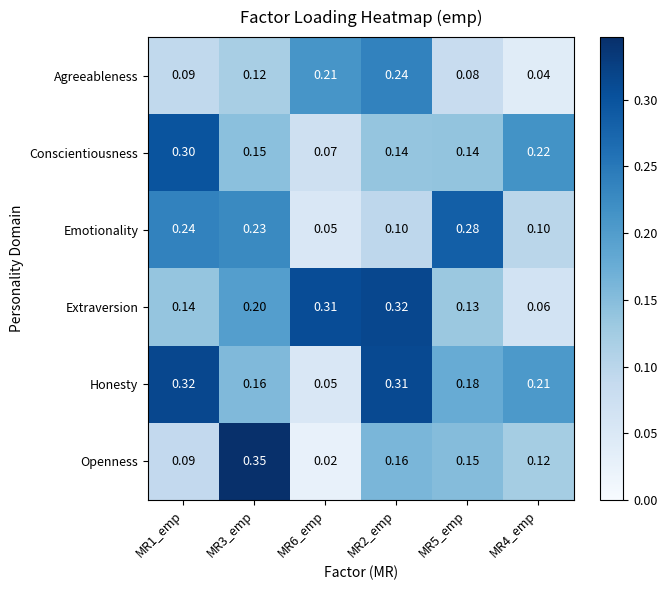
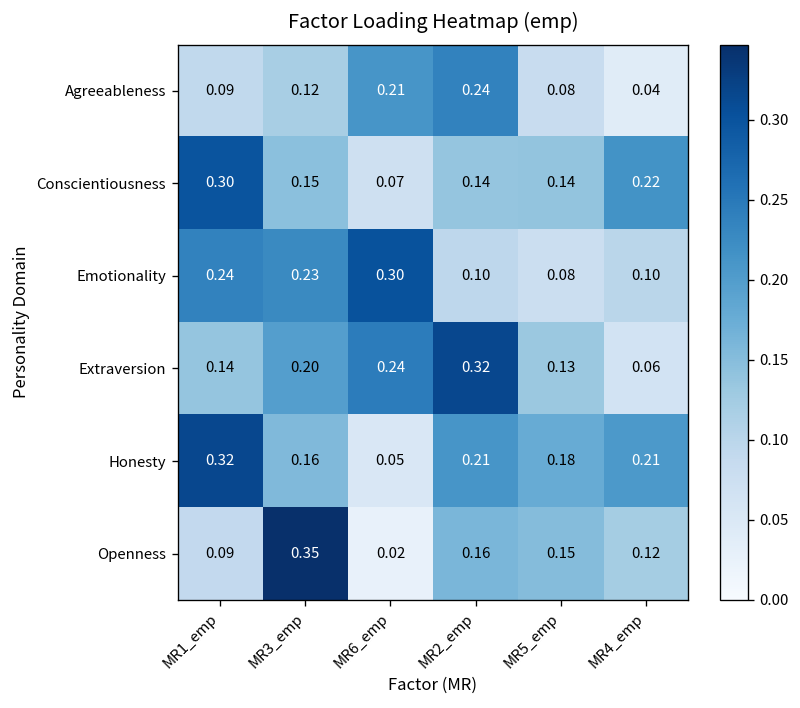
Emotionality, MR6_emp: 0.05 -> 0.30
Emotionality, MR5_emp: 0.28 -> 0.08
Extraversion, MR6_emp: 0.31 -> 0.24
Honesty, MR2_emp: 0.31 -> 0.21
